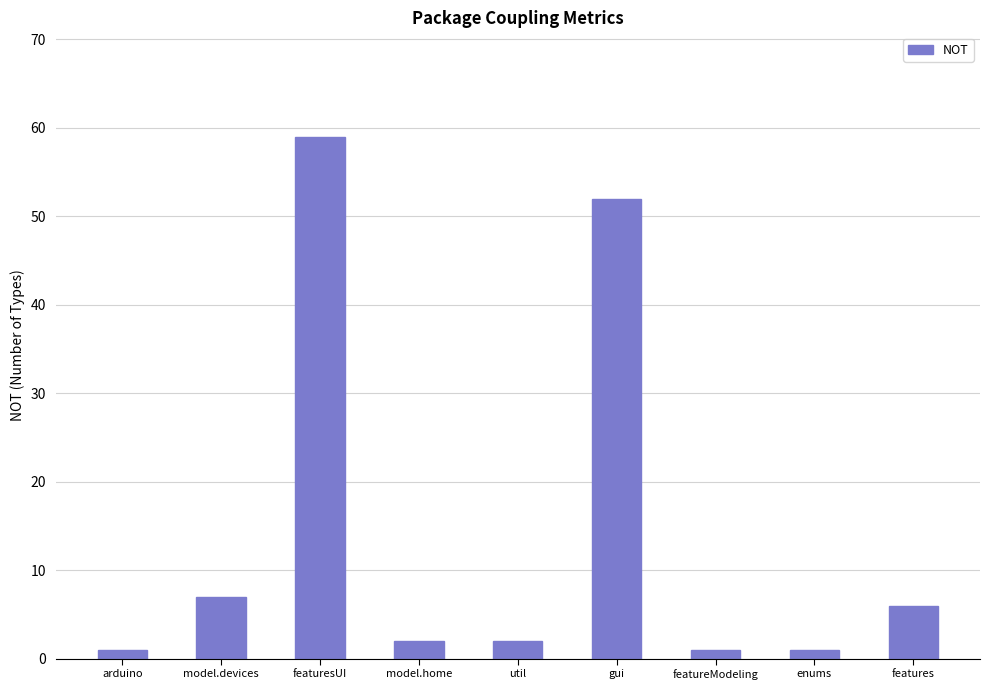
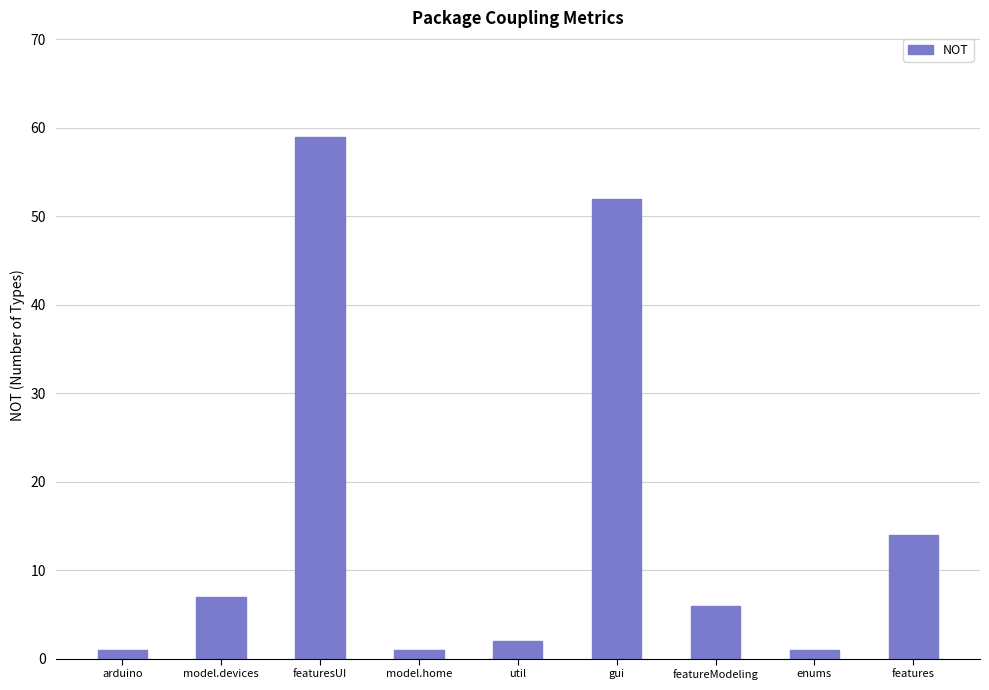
model.home: 2 -> 1
featureModeling: 1 -> 6
features: 6 -> 14
